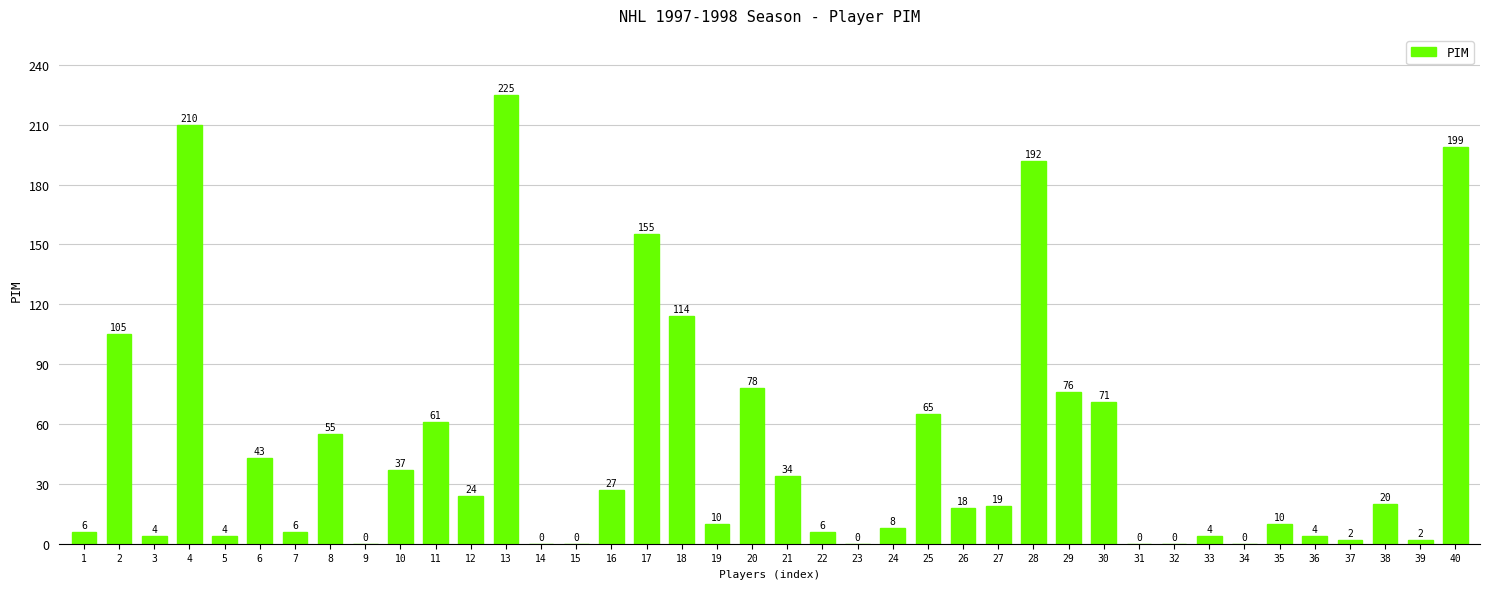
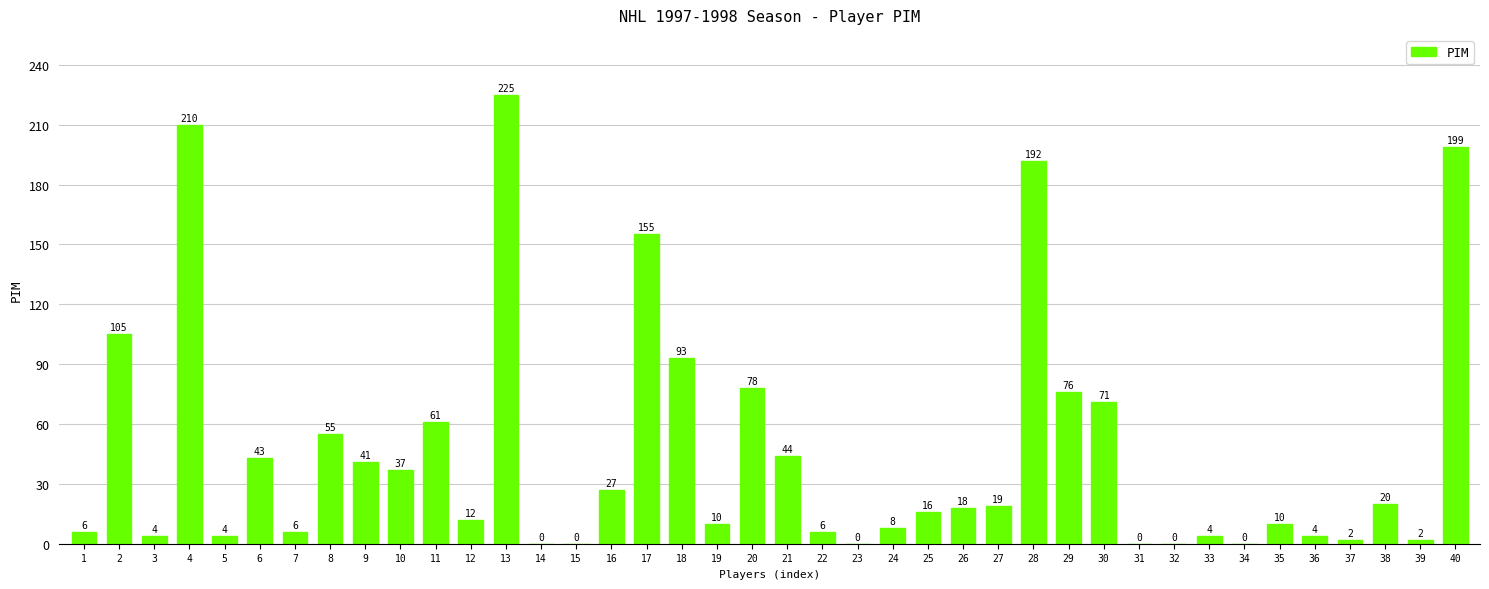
9: 0 -> 41
12: 24 -> 12
18: 114 -> 93
21: 34 -> 44
25: 65 -> 16
